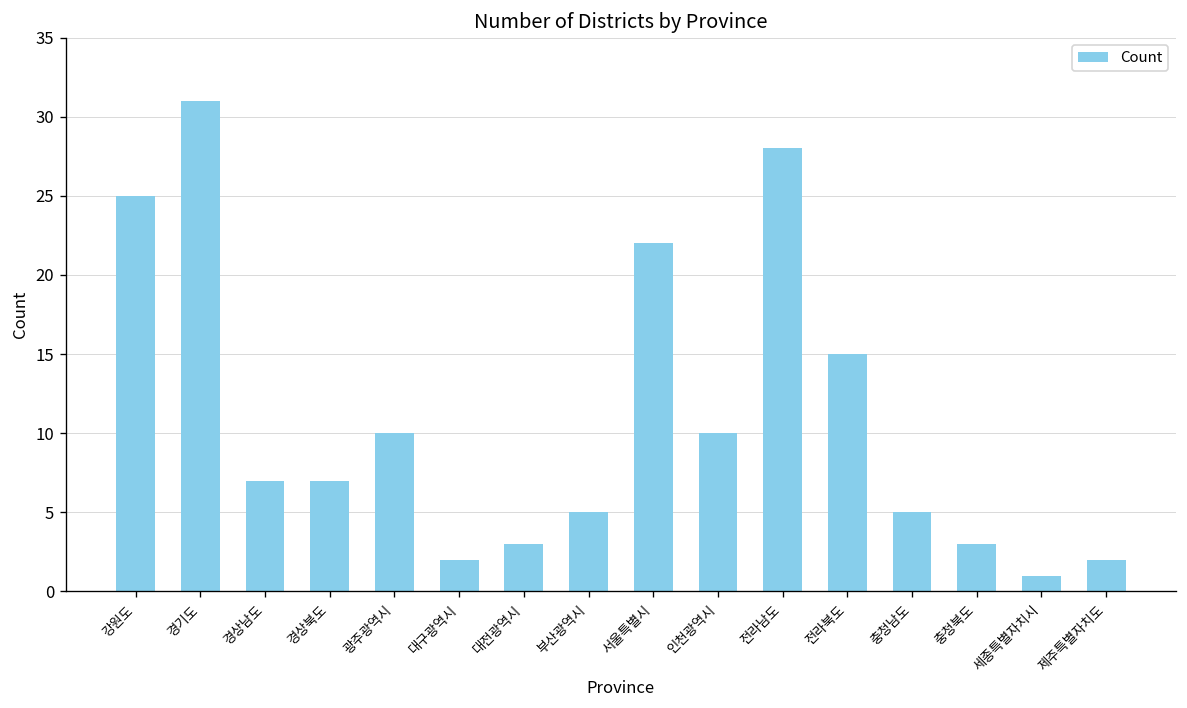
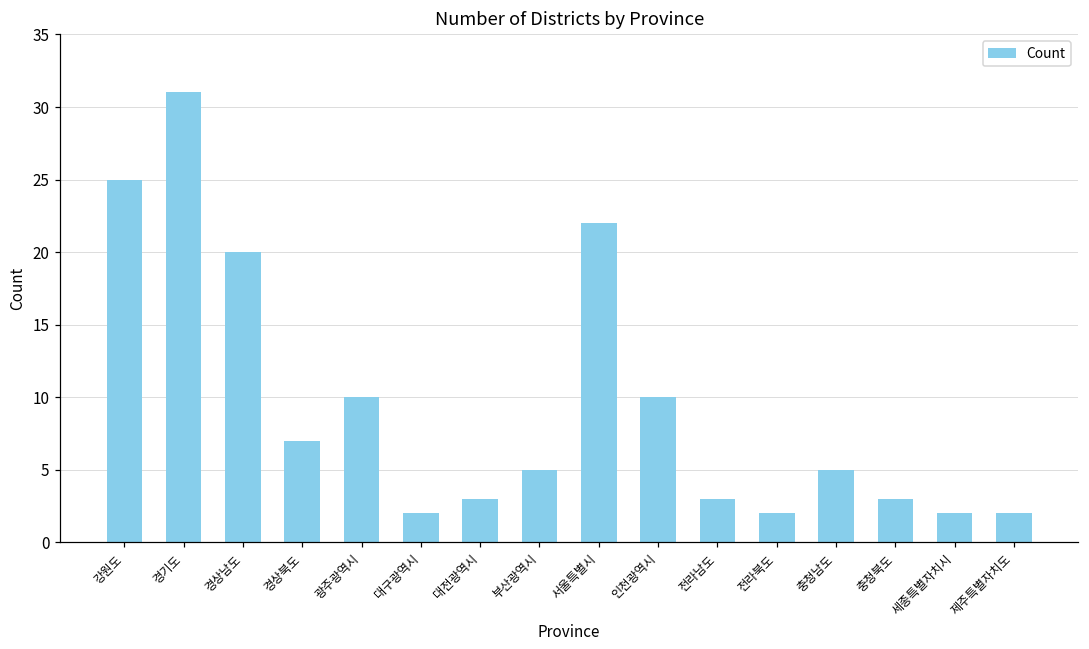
경상남도: 7 -> 20
전라남도: 28 -> 3
전라북도: 15 -> 2
세종특별자치시: 1 -> 2
